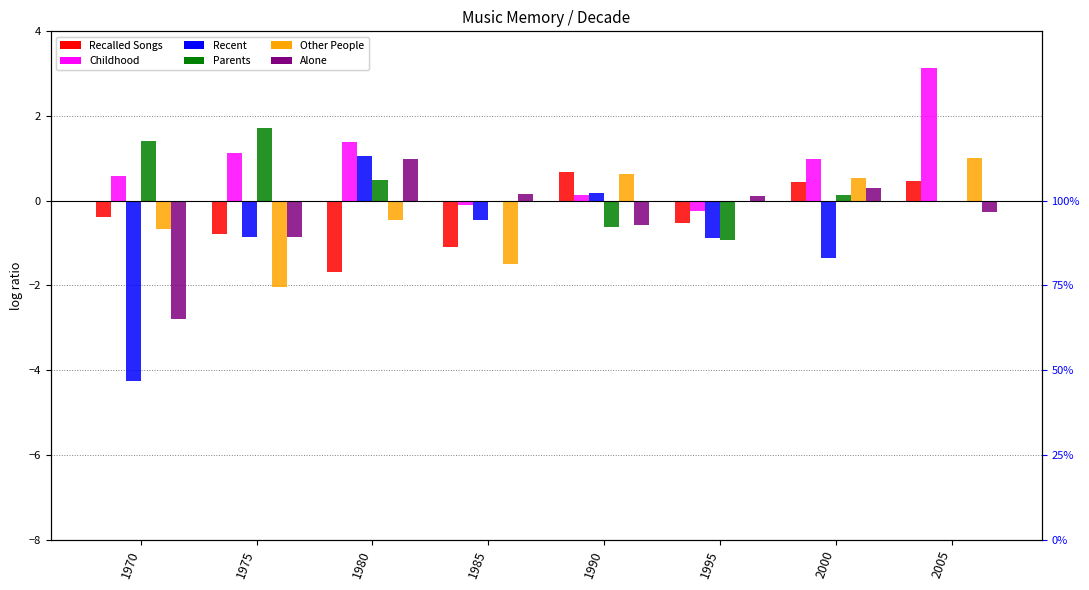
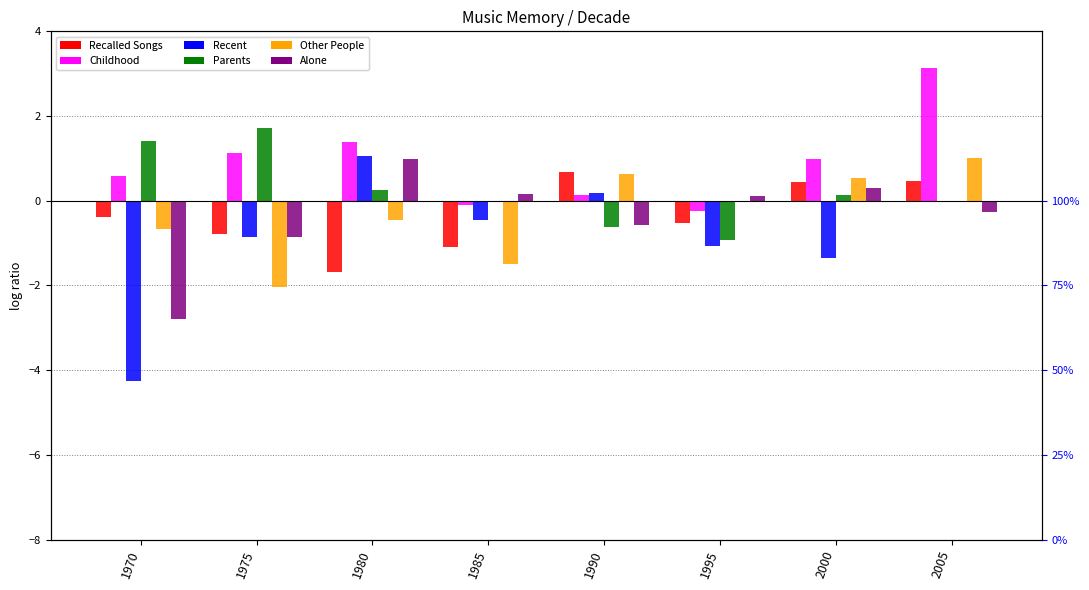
Parents, 1980: 0.5 -> 0.3
Recent, 1995: -0.9 -> -1.1
